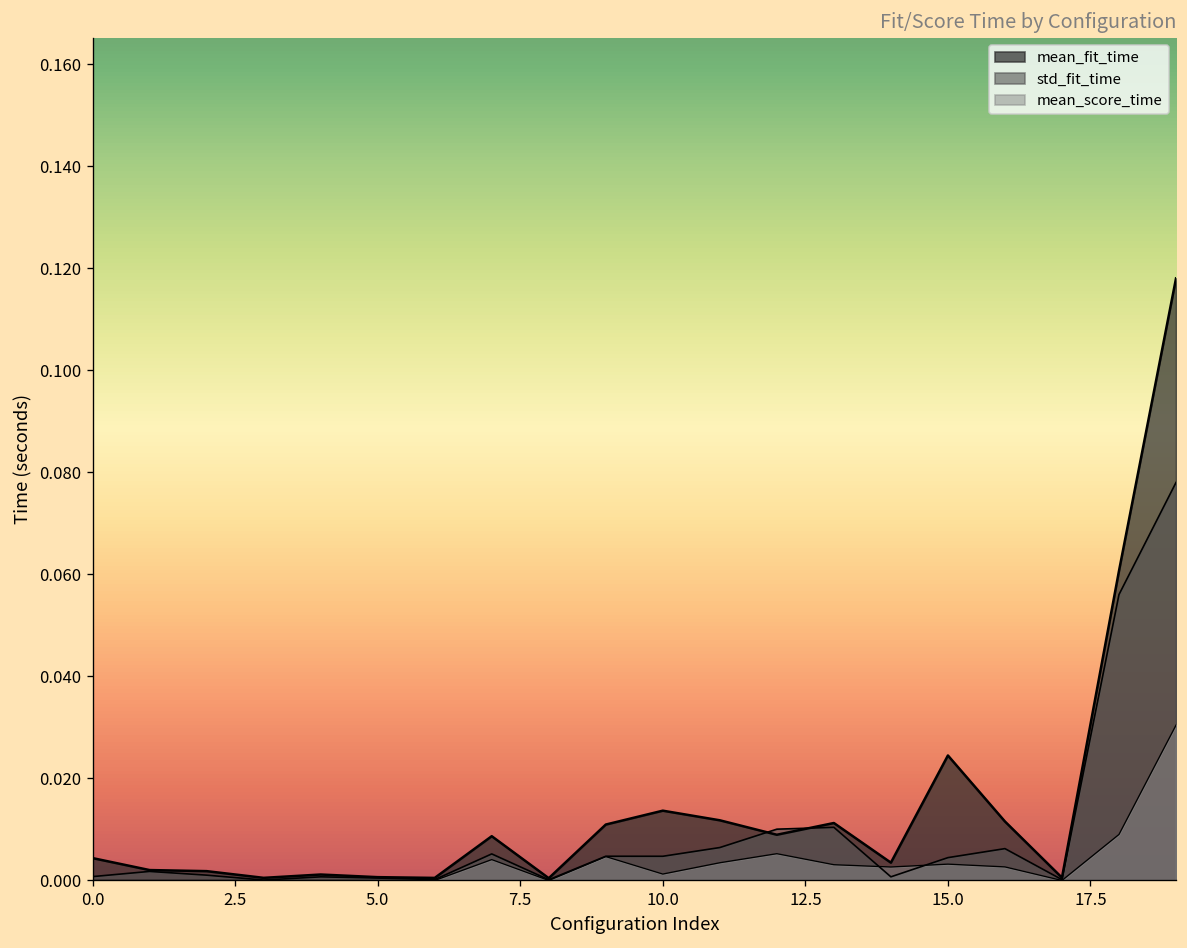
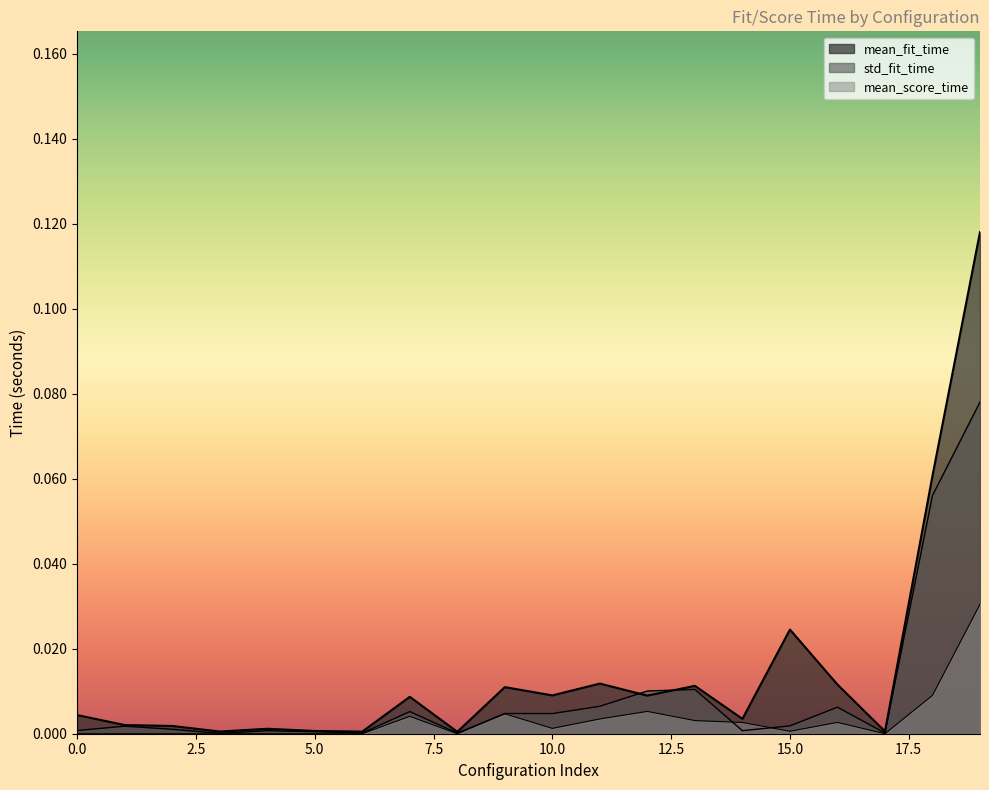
mean_fit_time, 10.0: 0.014 -> 0.009
std_fit_time, 15.0: 0.004 -> 0.002
mean_score_time, 15.0: 0.003 -> 0.001
